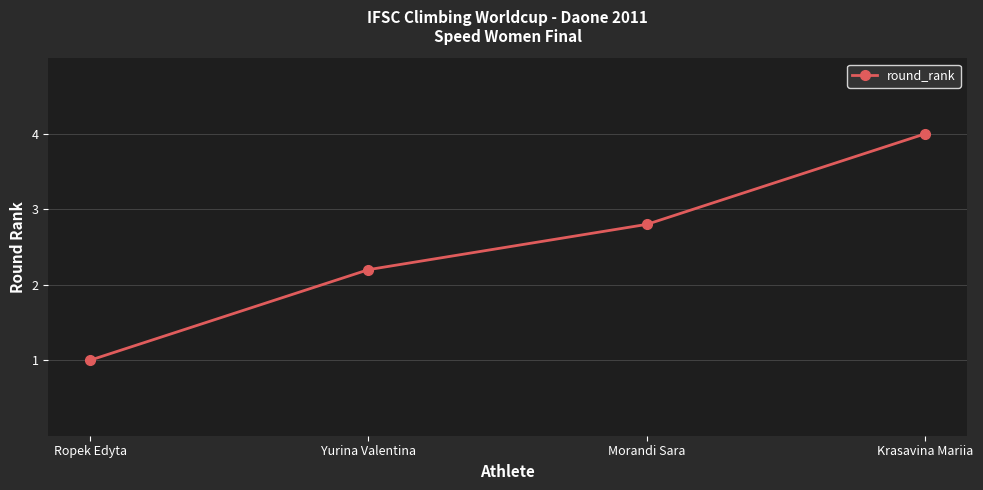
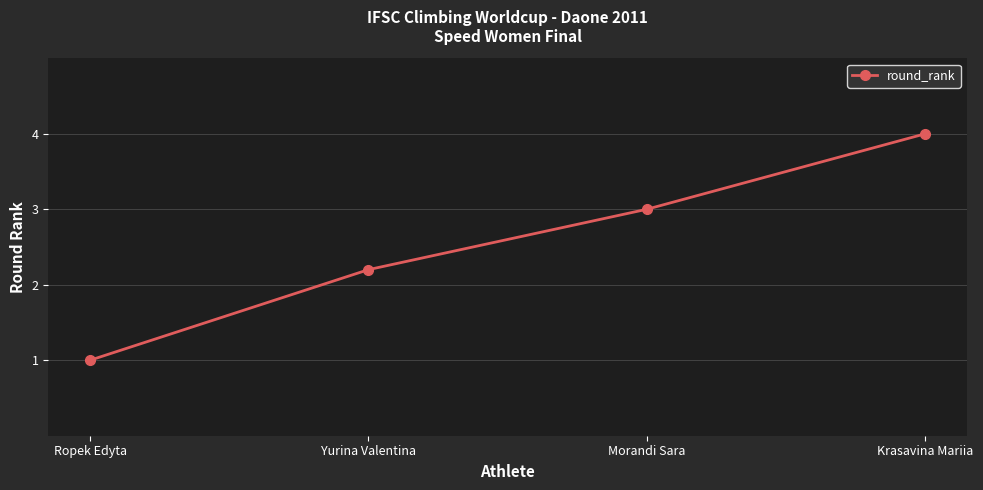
Morandi Sara: 2.8 -> 3.0
